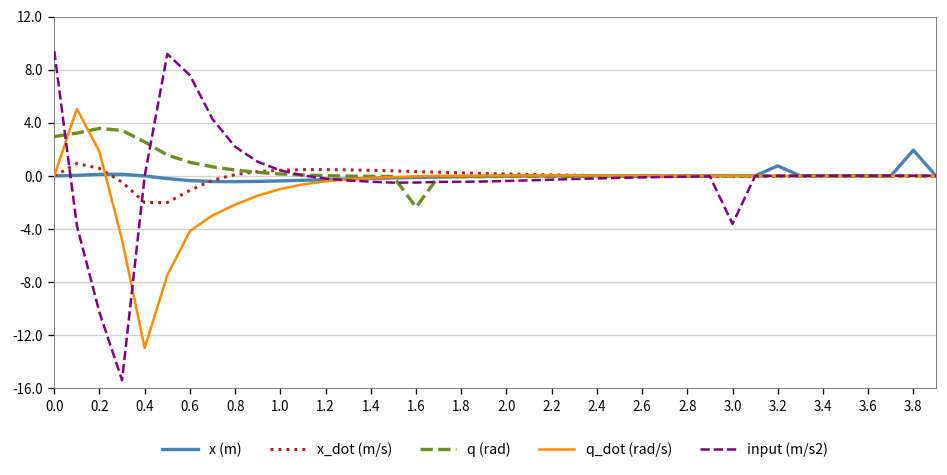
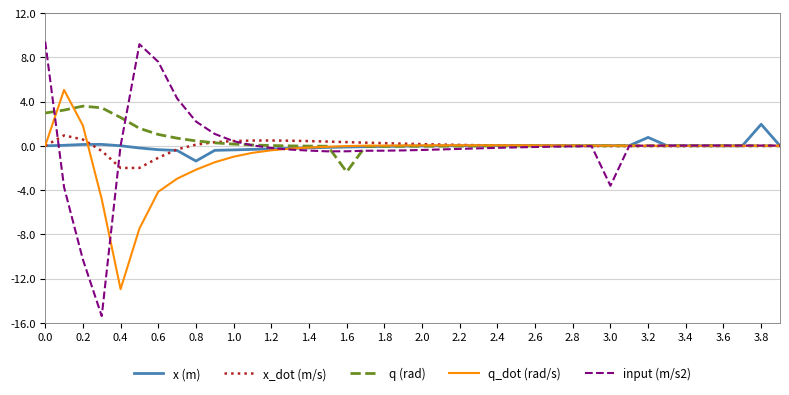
x (m), 0.8: -0.4 -> -1.4
